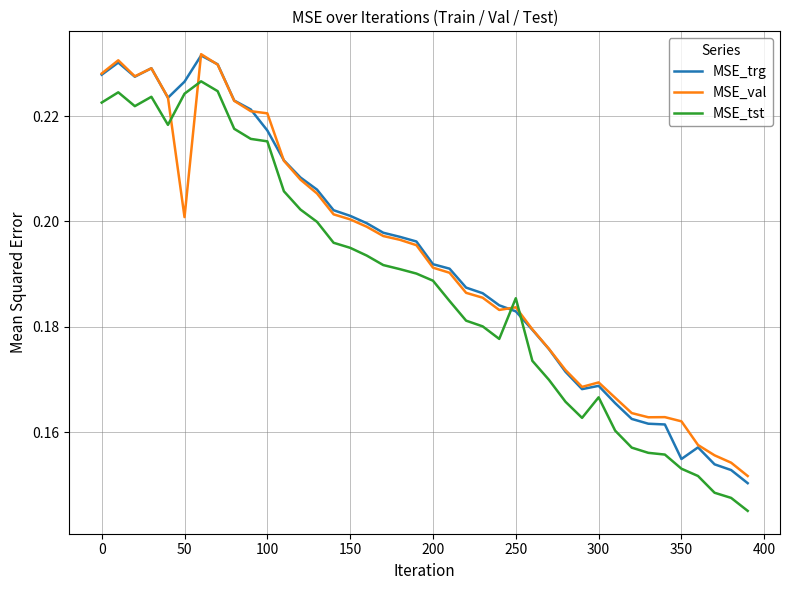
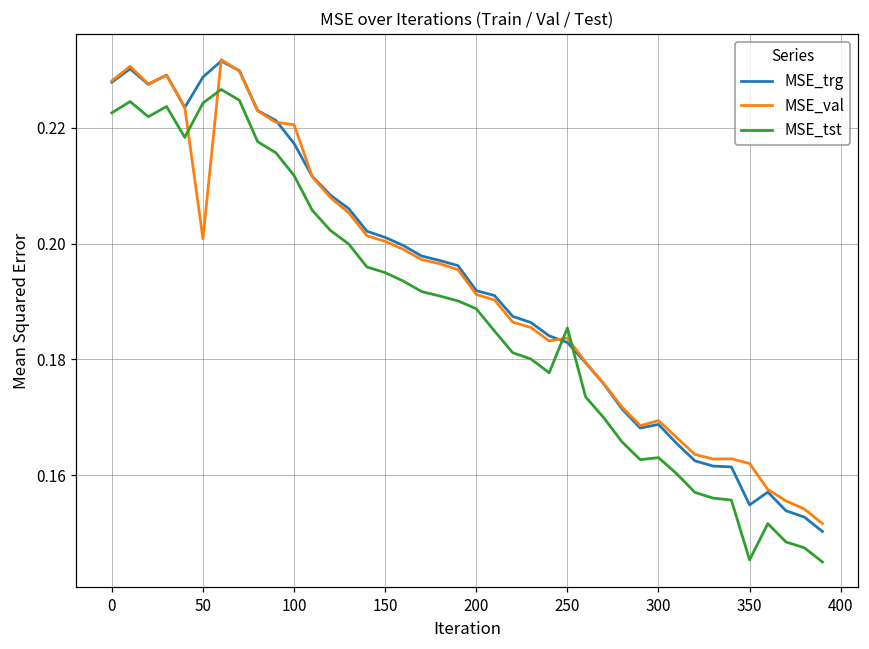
MSE_trg, 50: 0.227 -> 0.229
MSE_tst, 100: 0.215 -> 0.212
MSE_tst, 300: 0.167 -> 0.163
MSE_tst, 350: 0.153 -> 0.145
